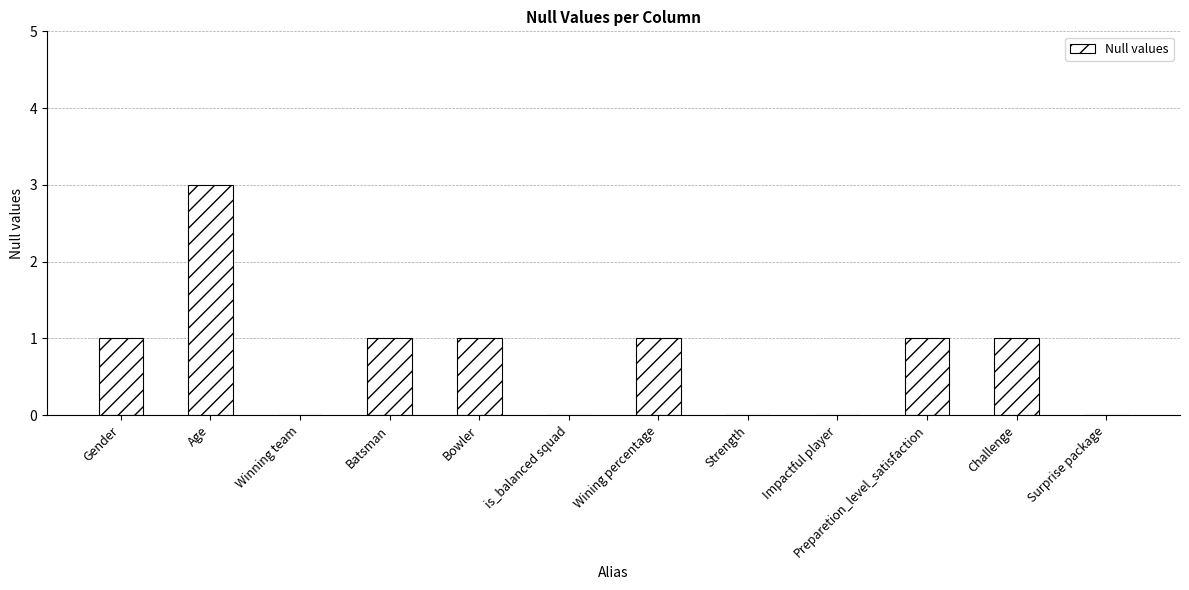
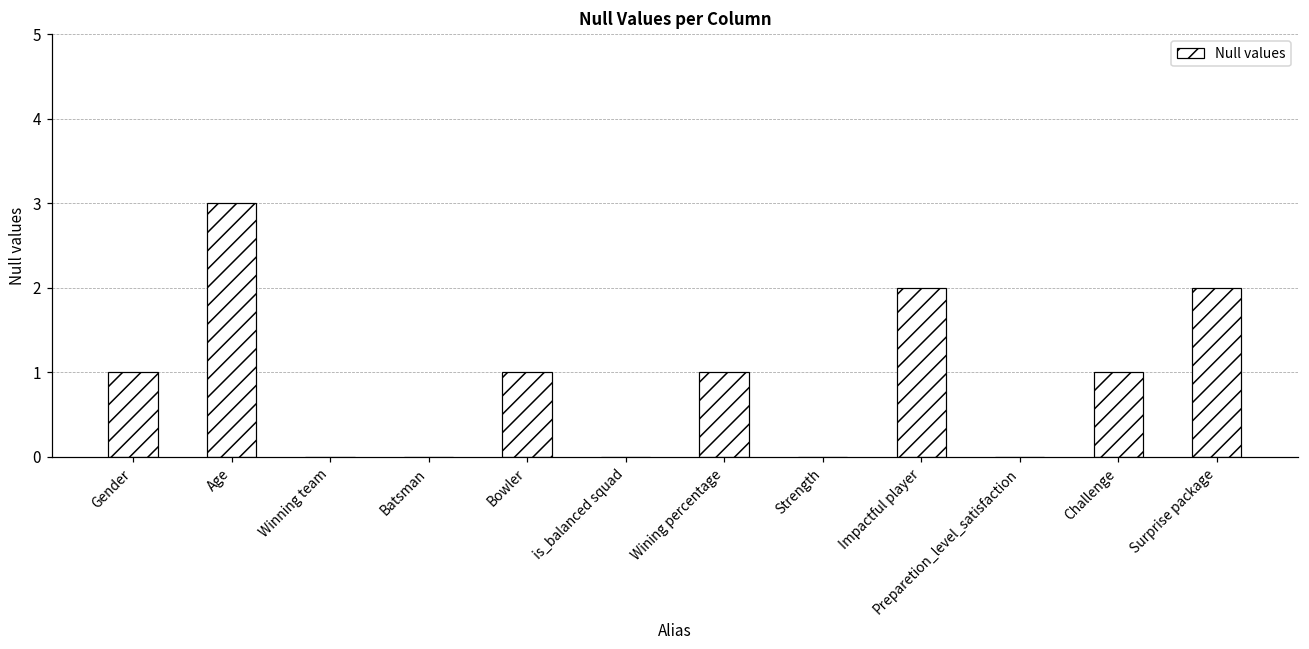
Batsman: 1 -> 0
Impactful player: 0 -> 2
Preparetion_level_satisfaction: 1 -> 0
Surprise package: 0 -> 2
